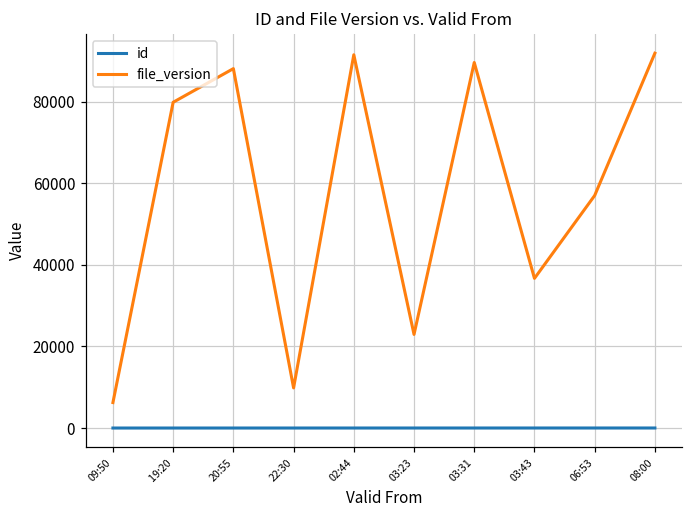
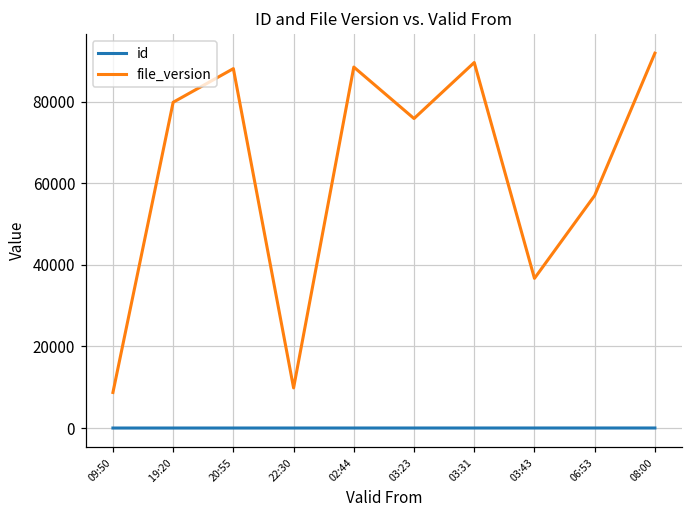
file_version, 09:50: 6000 -> 9000
file_version, 02:44: 91000 -> 88000
file_version, 03:23: 23000 -> 76000
